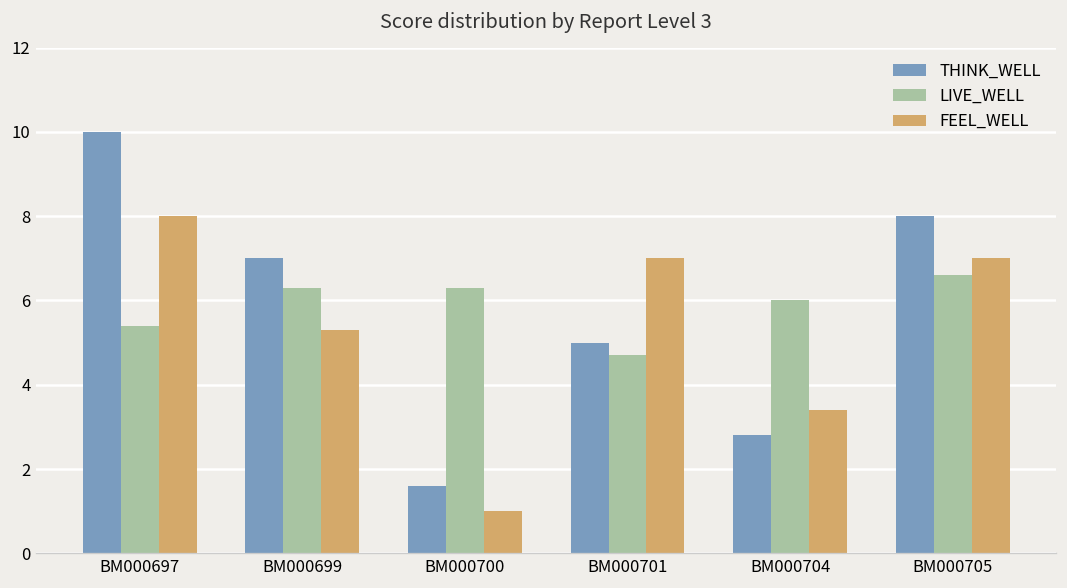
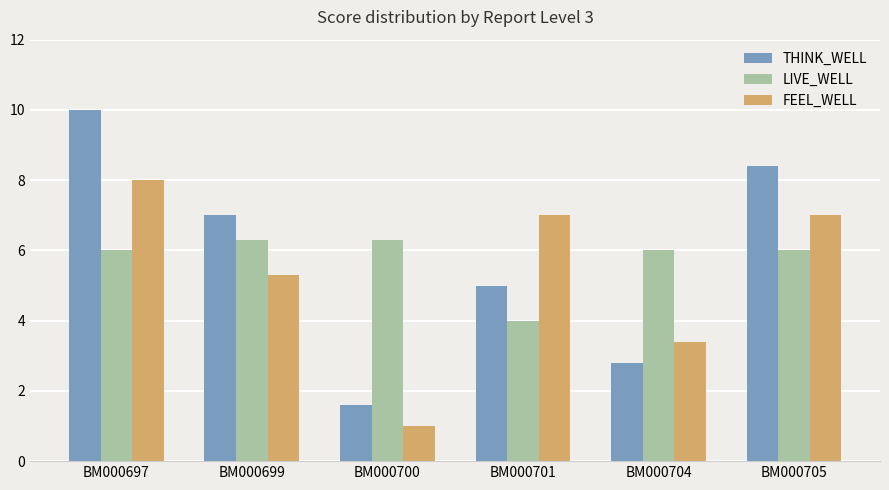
LIVE_WELL, BM000697: 5.4 -> 6.0
LIVE_WELL, BM000701: 4.7 -> 4.0
THINK_WELL, BM000705: 8.0 -> 8.4
LIVE_WELL, BM000705: 6.6 -> 6.0
